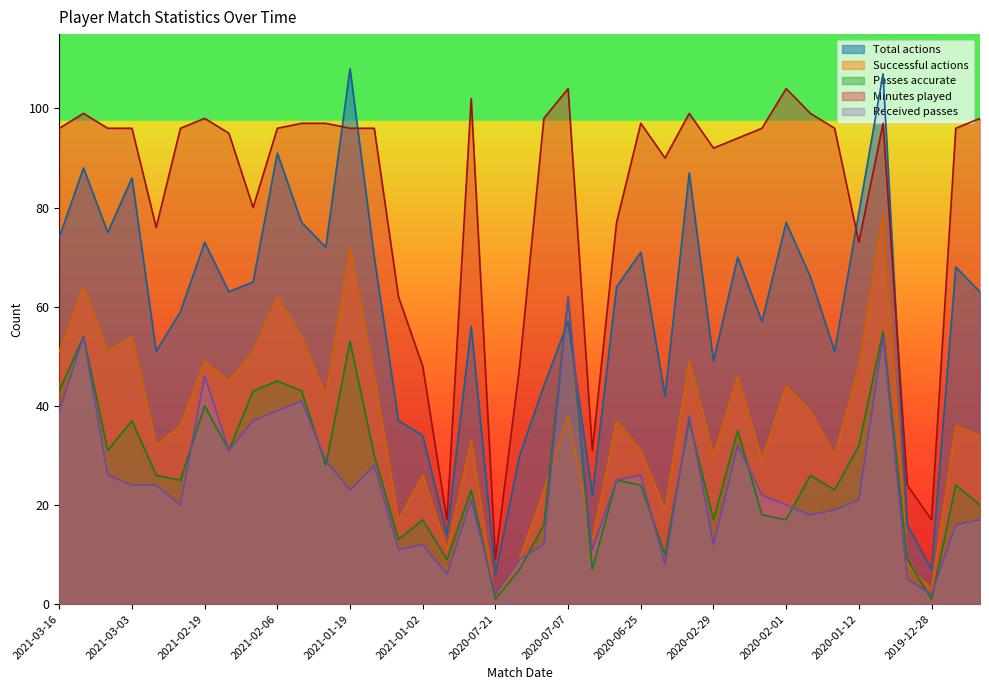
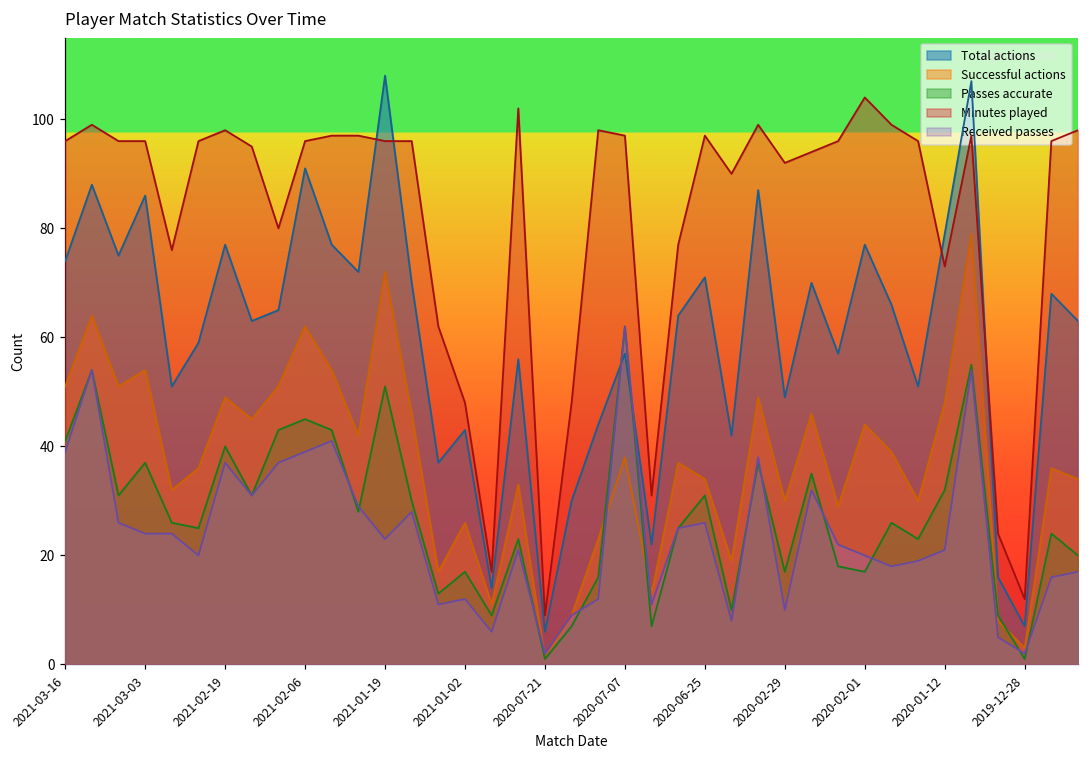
Passes accurate, 2021-03-16: 43 -> 41
Total actions, 2021-02-19: 73 -> 77
Received passes, 2021-02-19: 46 -> 37
Passes accurate, 2021-01-19: 53 -> 51
Total actions, 2021-01-02: 34 -> 43
Minutes played, 2020-07-07: 104 -> 97
Successful actions, 2020-06-25: 31 -> 34
Passes accurate, 2020-06-25: 24 -> 31
Received passes, 2020-02-29: 12 -> 10
Minutes played, 2019-12-28: 17 -> 12
